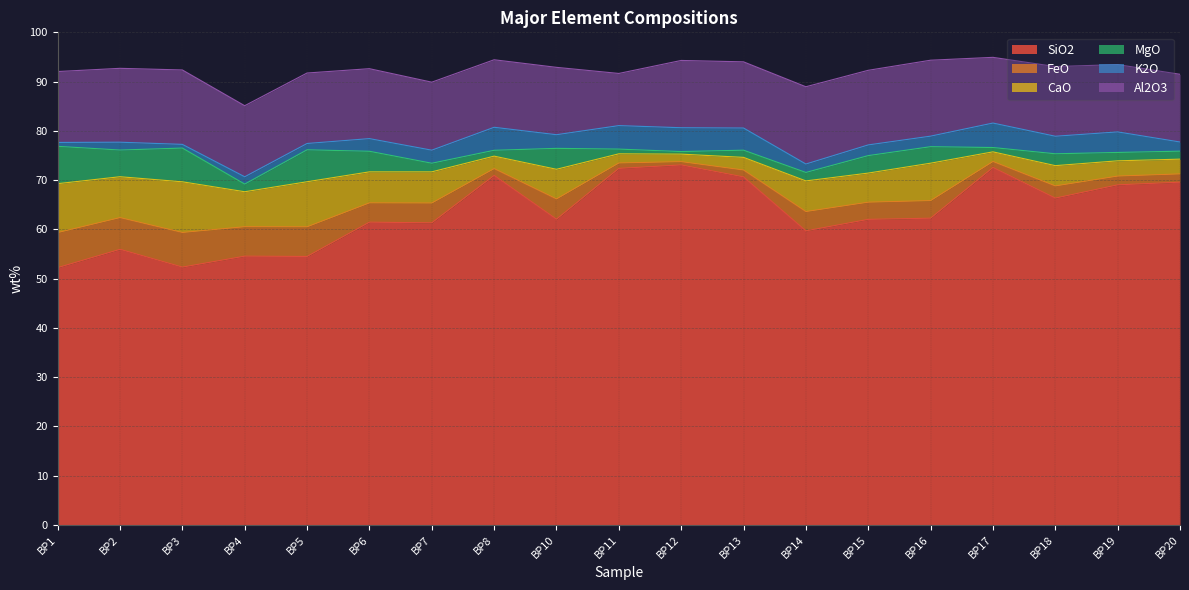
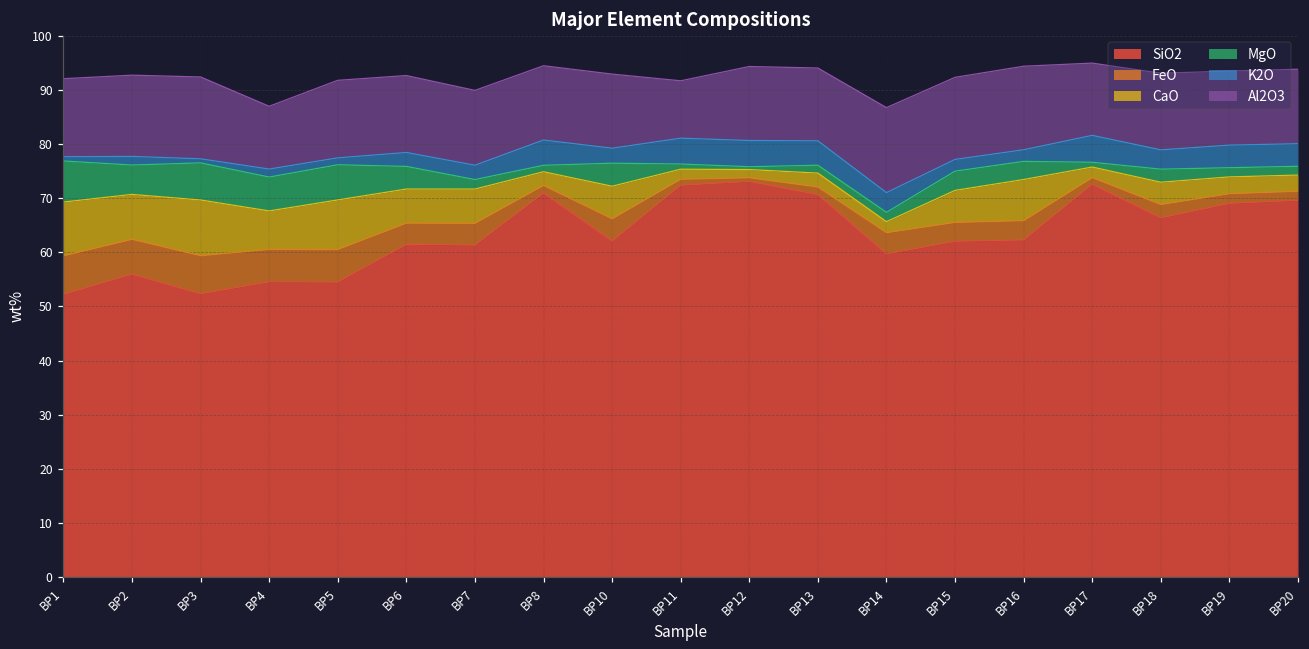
MgO, BP4: 2 -> 6
Al2O3, BP4: 14 -> 12
CaO, BP14: 6 -> 2
K2O, BP14: 2 -> 4
K2O, BP20: 2 -> 4
